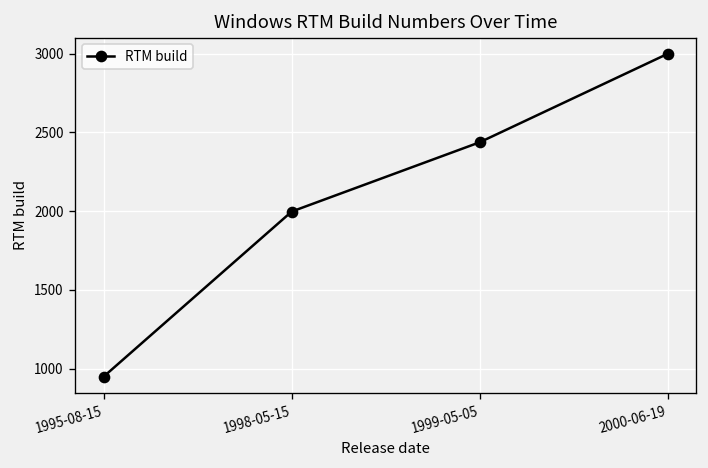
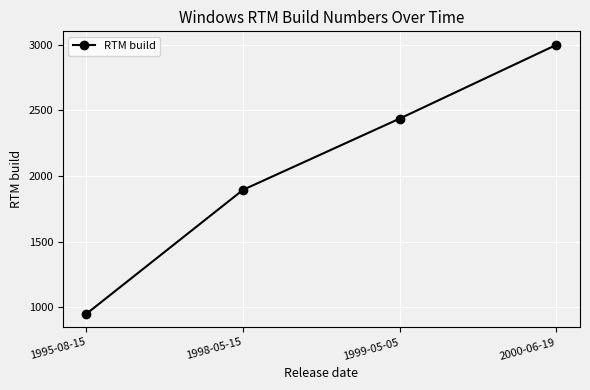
1998-05-15: 2000 -> 1900
